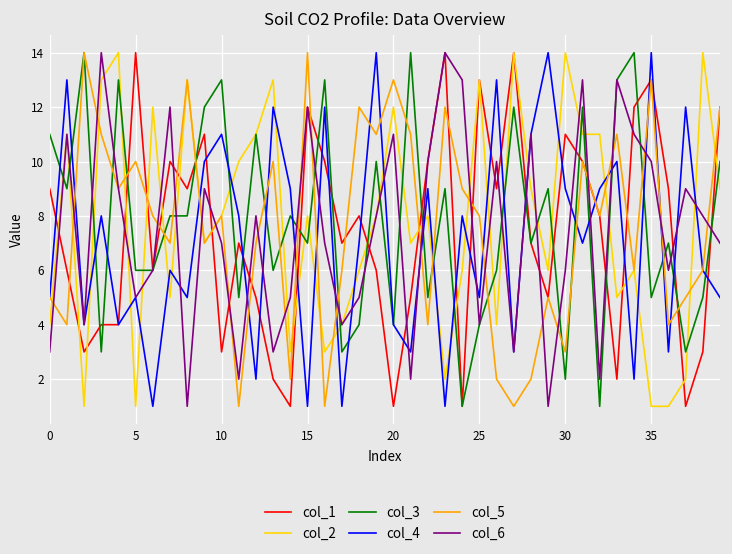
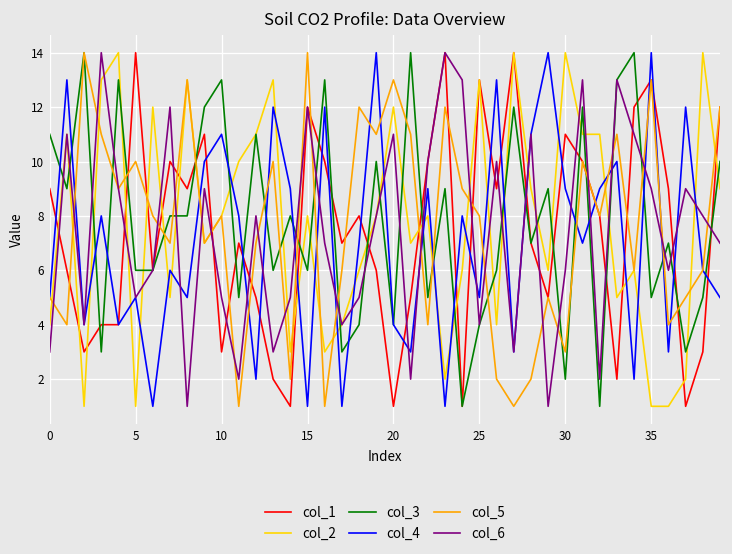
col_6, 10: 7 -> 5
col_3, 15: 7 -> 6
col_6, 35: 10 -> 9
